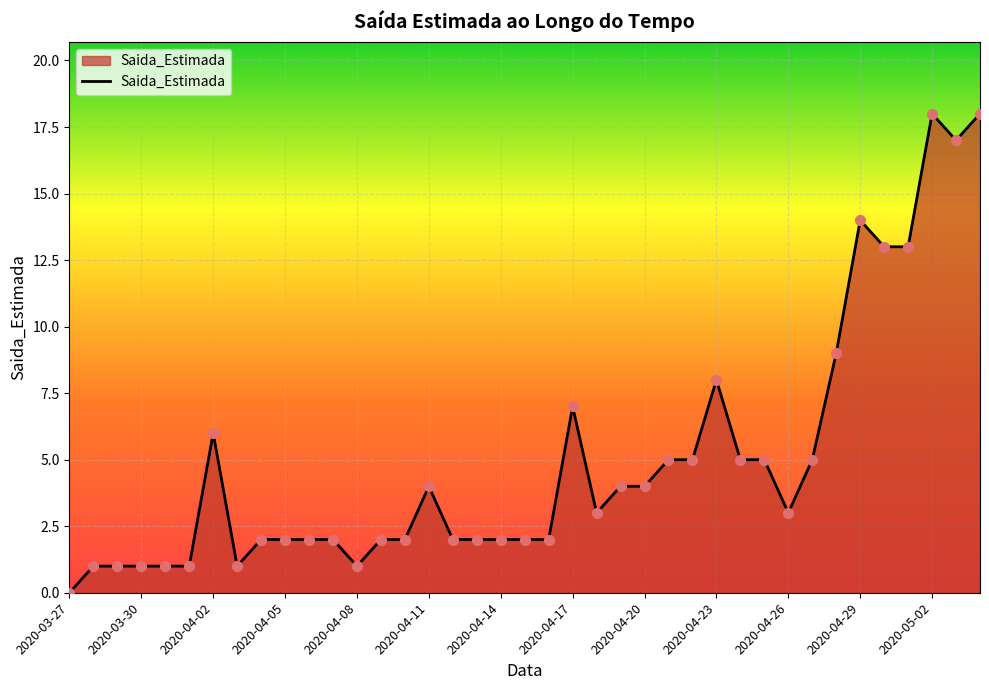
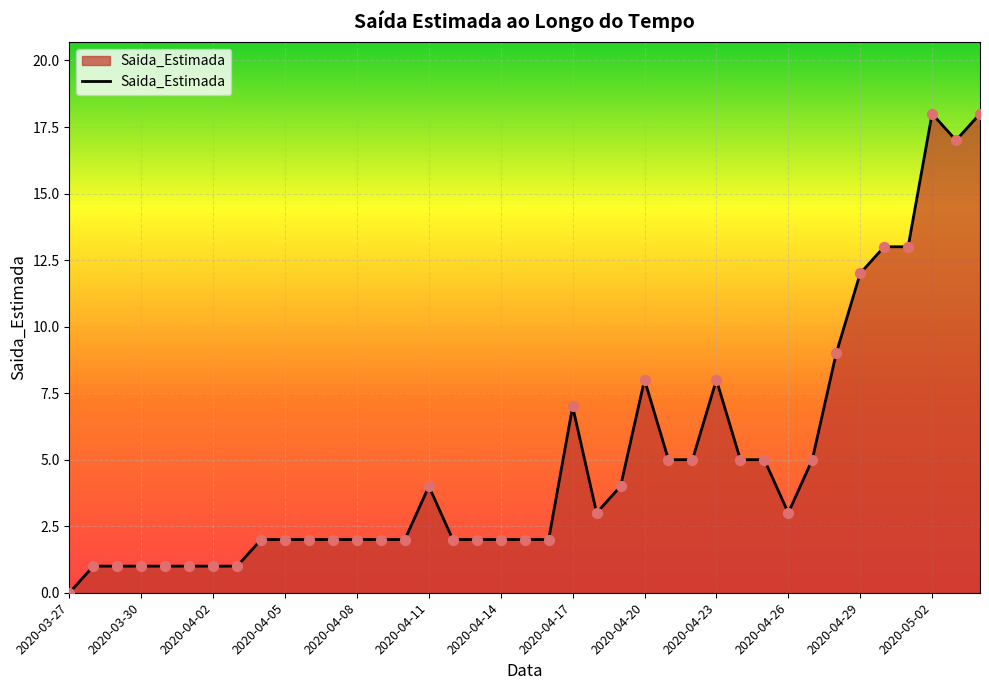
2020-04-02: 6 -> 1
2020-04-08: 1 -> 2
2020-04-20: 4 -> 8
2020-04-29: 14 -> 12
